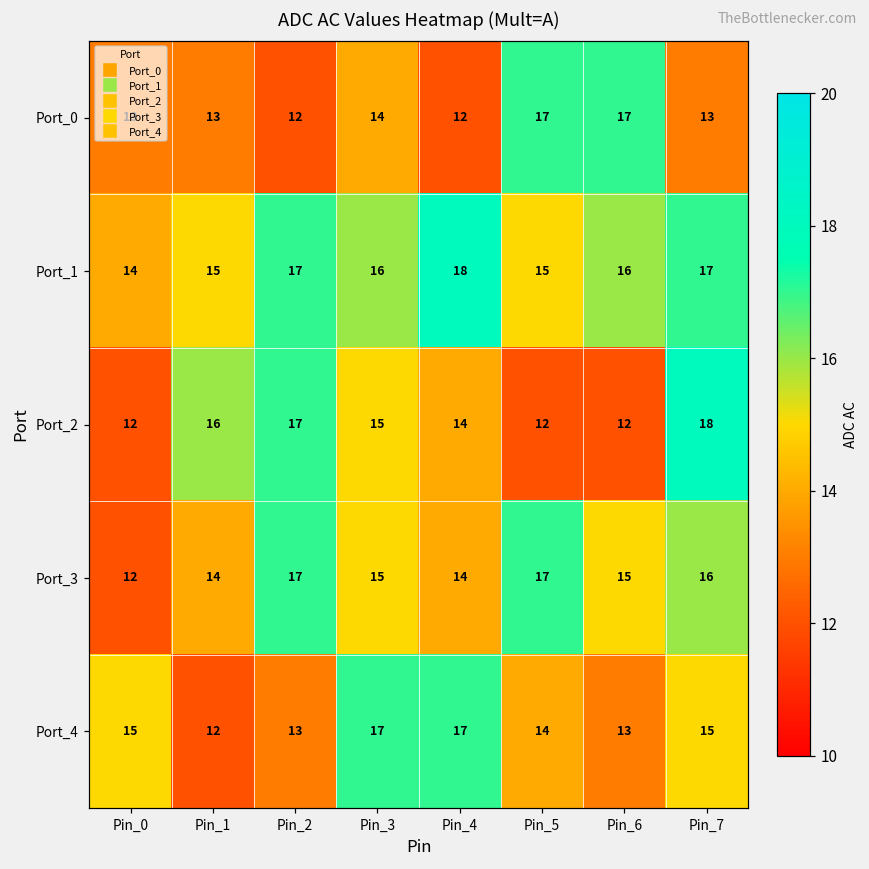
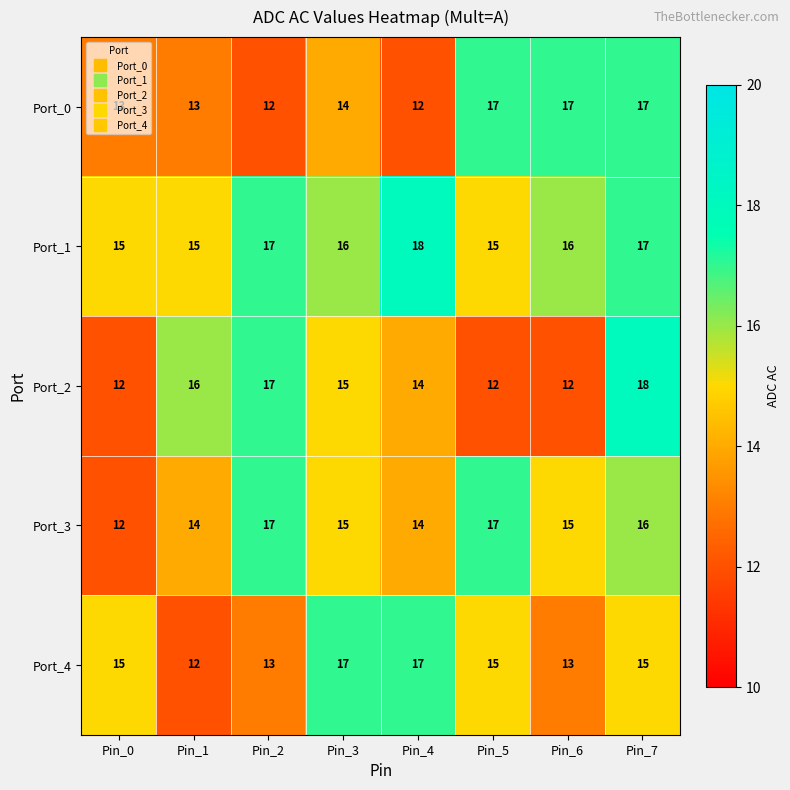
Port_0, Pin_7: 13 -> 17
Port_1, Pin_0: 14 -> 15
Port_4, Pin_5: 14 -> 15
